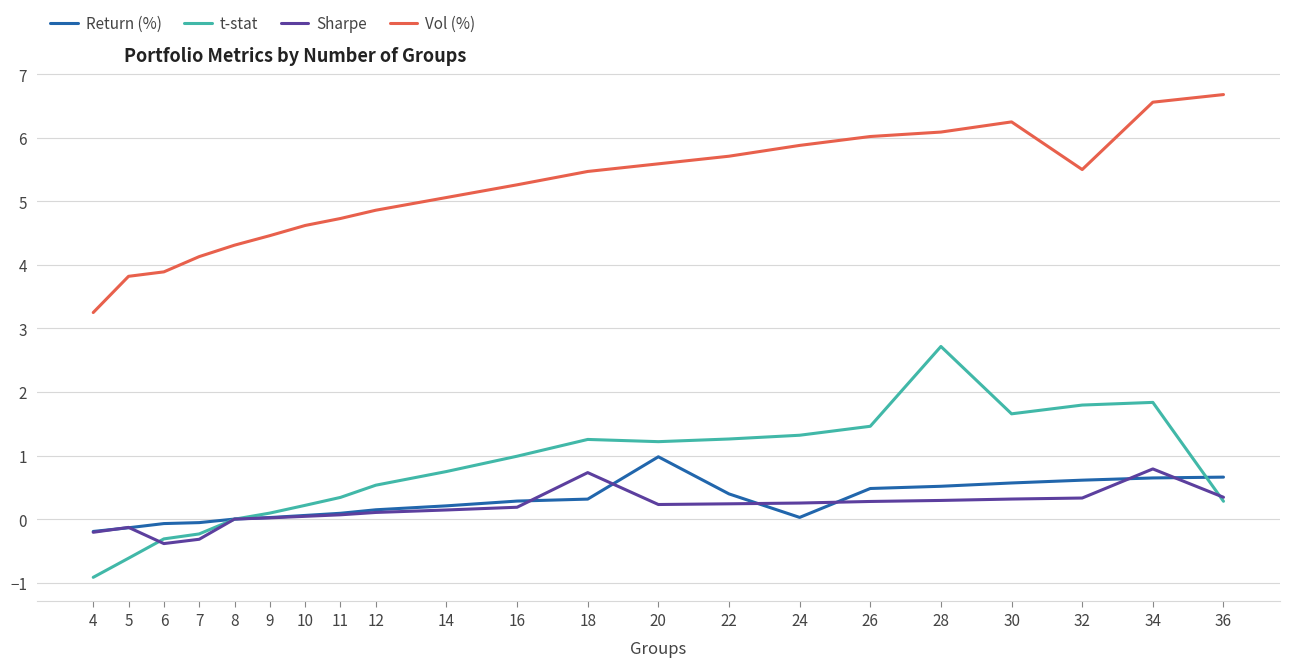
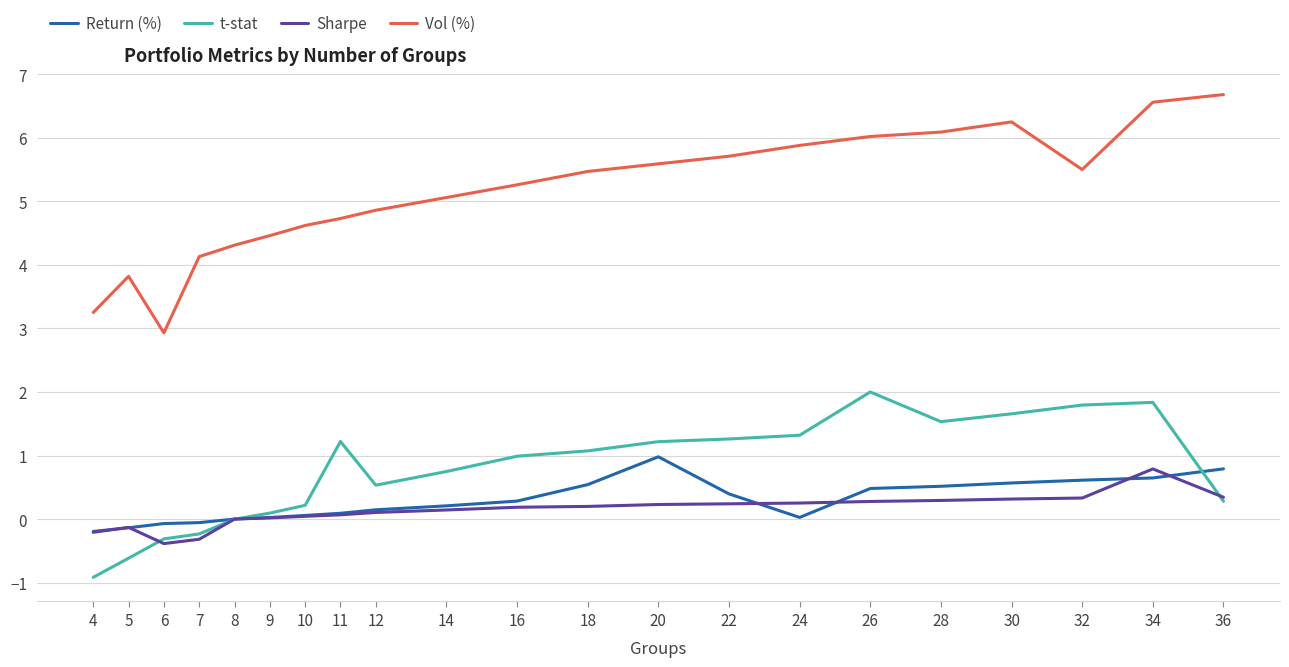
Vol (%), 6: 3.9 -> 2.9
t-stat, 11: 0.3 -> 1.2
Return (%), 18: 0.3 -> 0.5
t-stat, 18: 1.3 -> 1.1
Sharpe, 18: 0.7 -> 0.2
t-stat, 26: 1.5 -> 2.0
t-stat, 28: 2.7 -> 1.5
Return (%), 36: 0.7 -> 0.8
